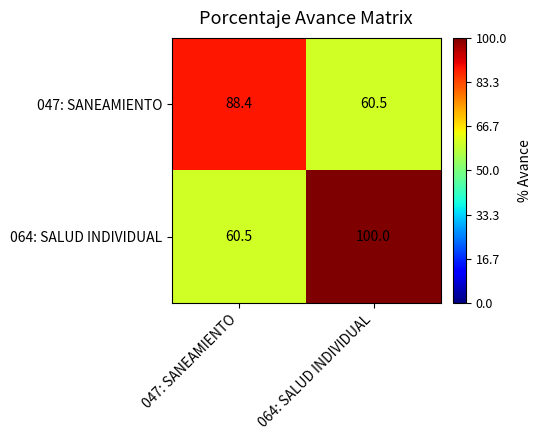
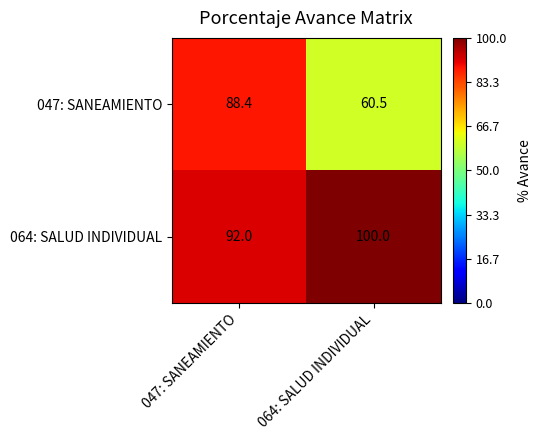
064: SALUD INDIVIDUAL, 047: SANEAMIENTO: 60.5 -> 92.0
